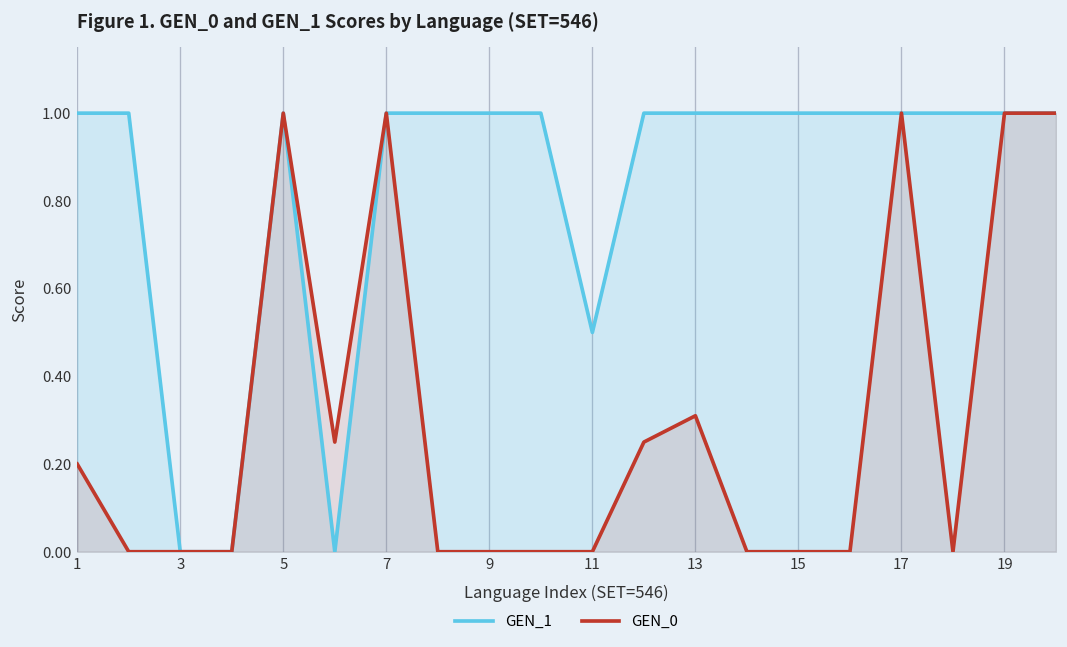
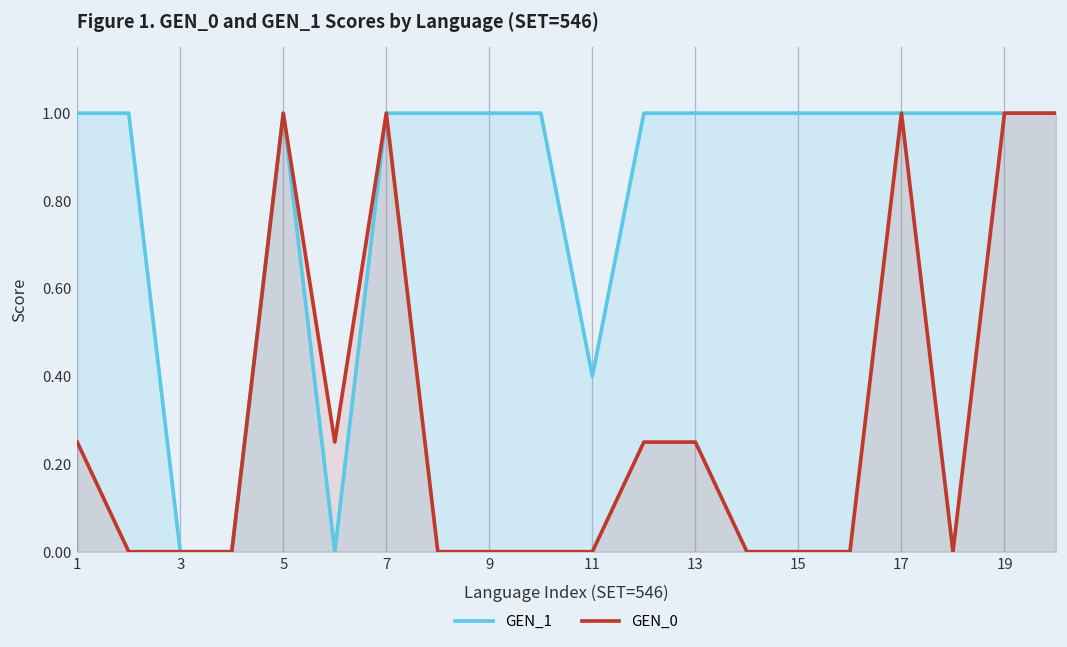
GEN_0, 1: 0.20 -> 0.25
GEN_1, 11: 0.5 -> 0.4
GEN_0, 13: 0.31 -> 0.25
